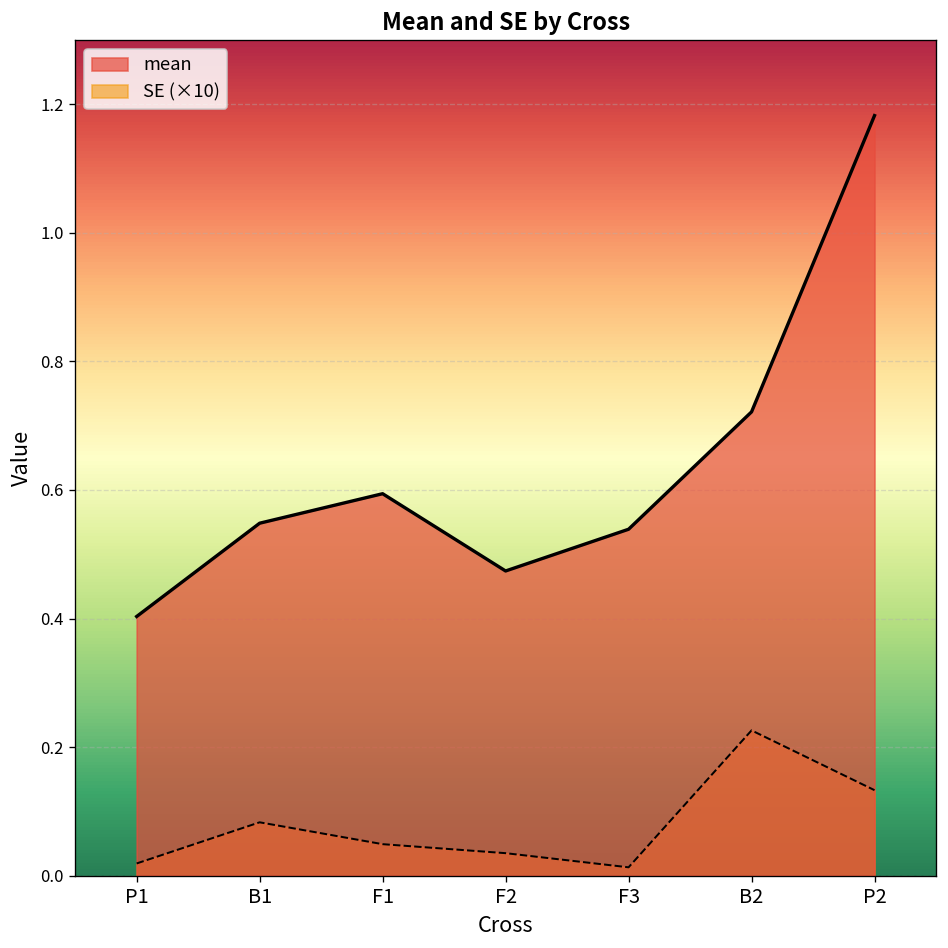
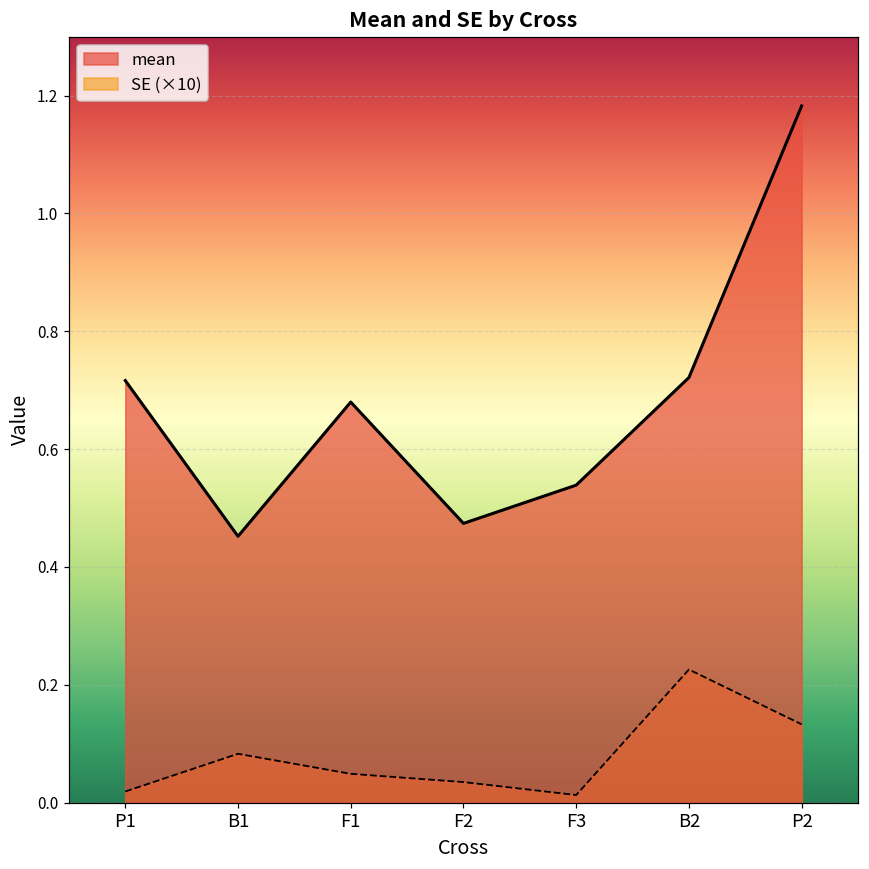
mean, P1: 0.40 -> 0.72
mean, B1: 0.55 -> 0.45
mean, F1: 0.59 -> 0.68
